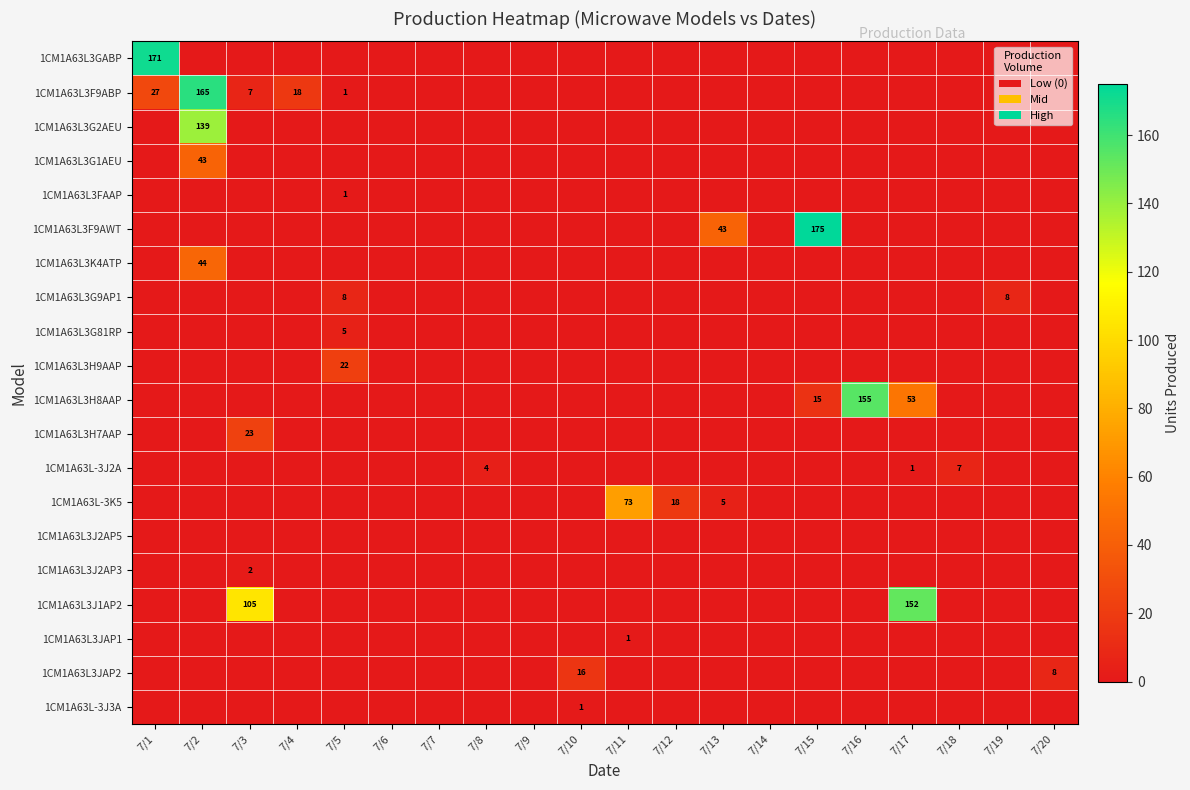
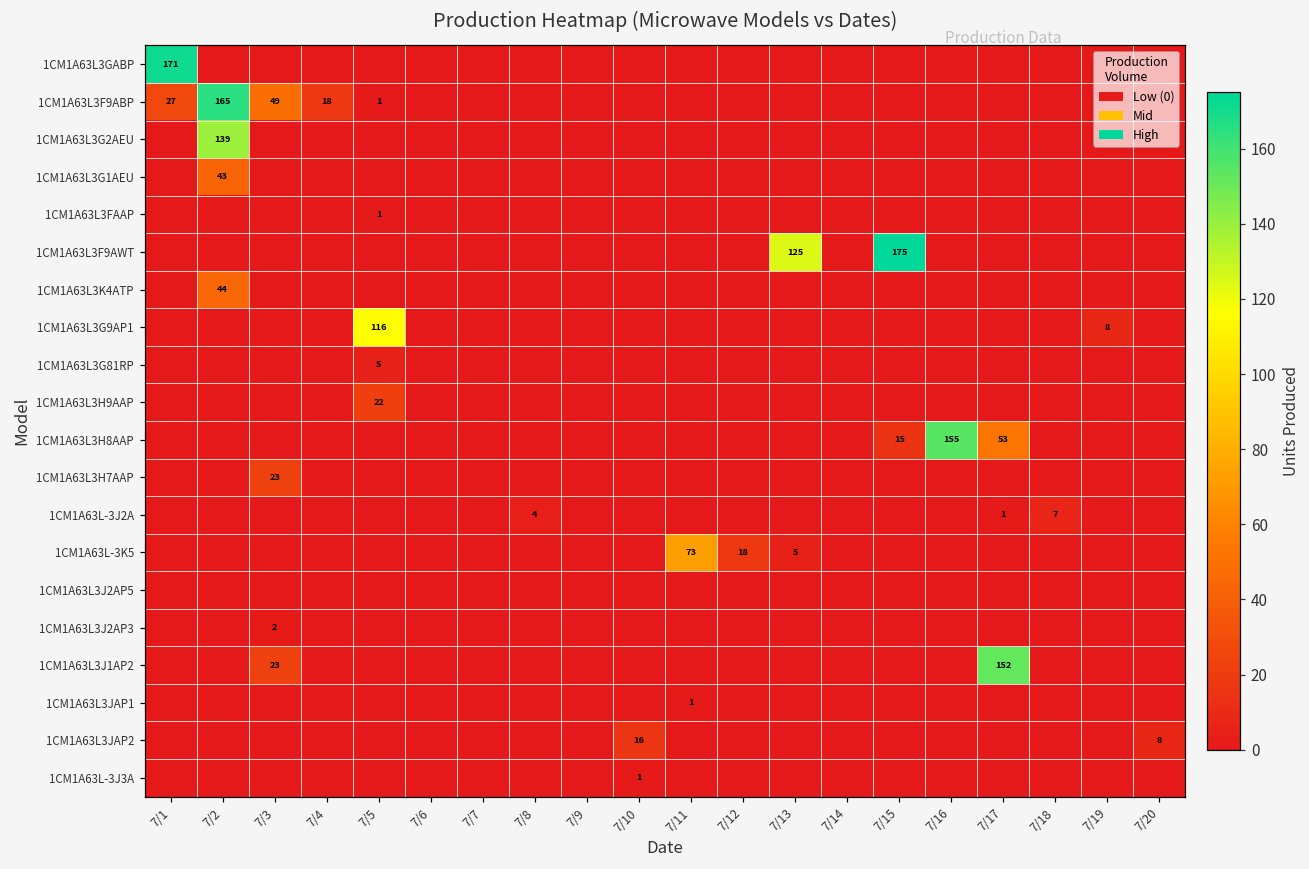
1CM1A63L3F9ABP, 7/3: 7 -> 49
1CM1A63L3F9AWT, 7/13: 43 -> 125
1CM1A63L3G9AP1, 7/5: 8 -> 116
1CM1A63L3J1AP2, 7/3: 105 -> 23
